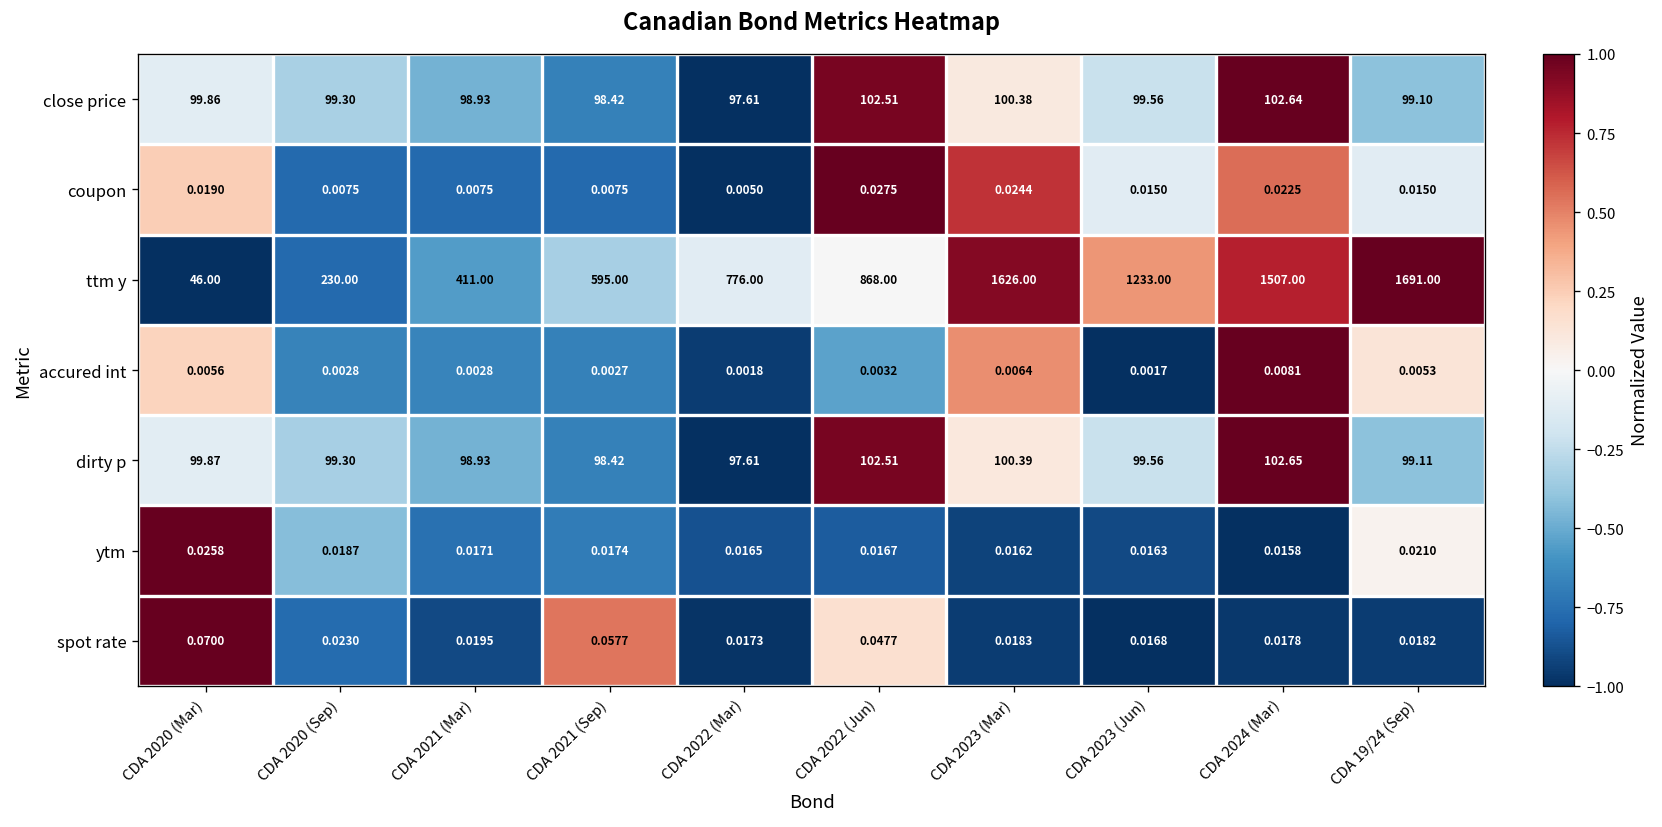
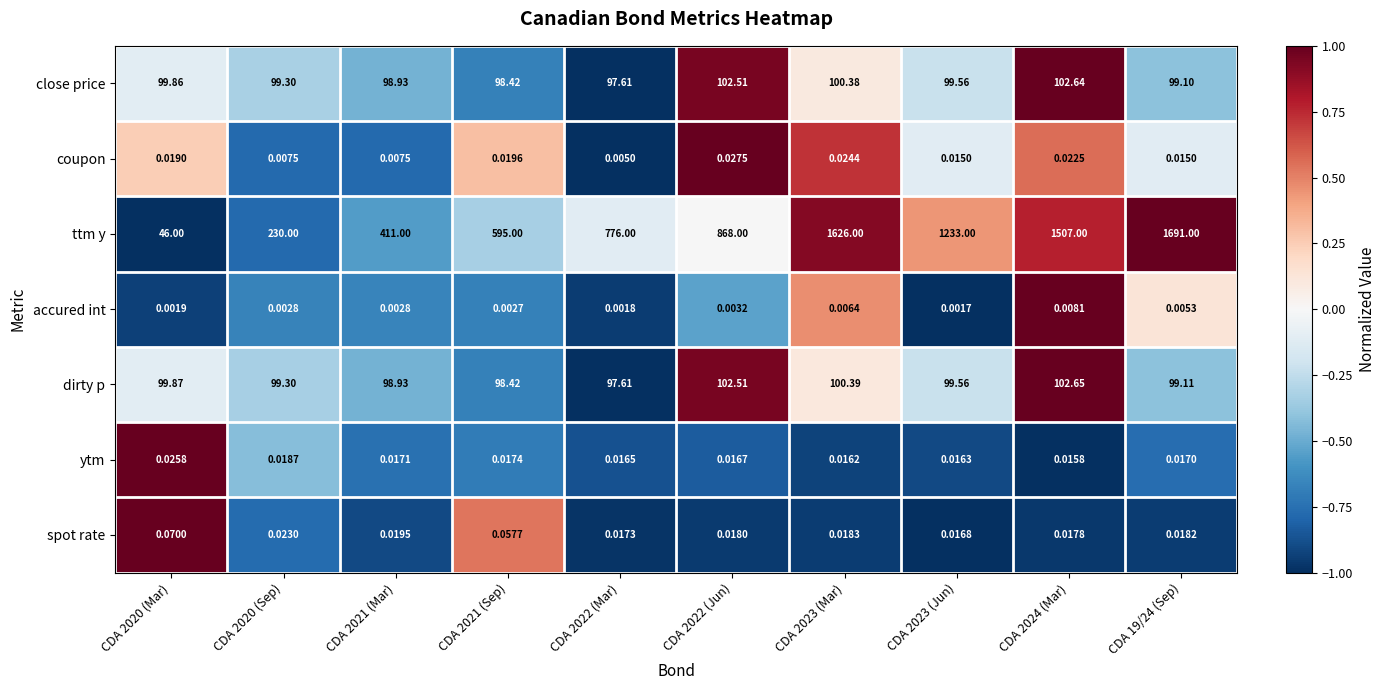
coupon, CDA 2021 (Sep): 0.0075 -> 0.0196
accured int, CDA 2020 (Mar): 0.0056 -> 0.0019
ytm, CDA 19/24 (Sep): 0.0210 -> 0.0170
spot rate, CDA 2022 (Jun): 0.0477 -> 0.0180
